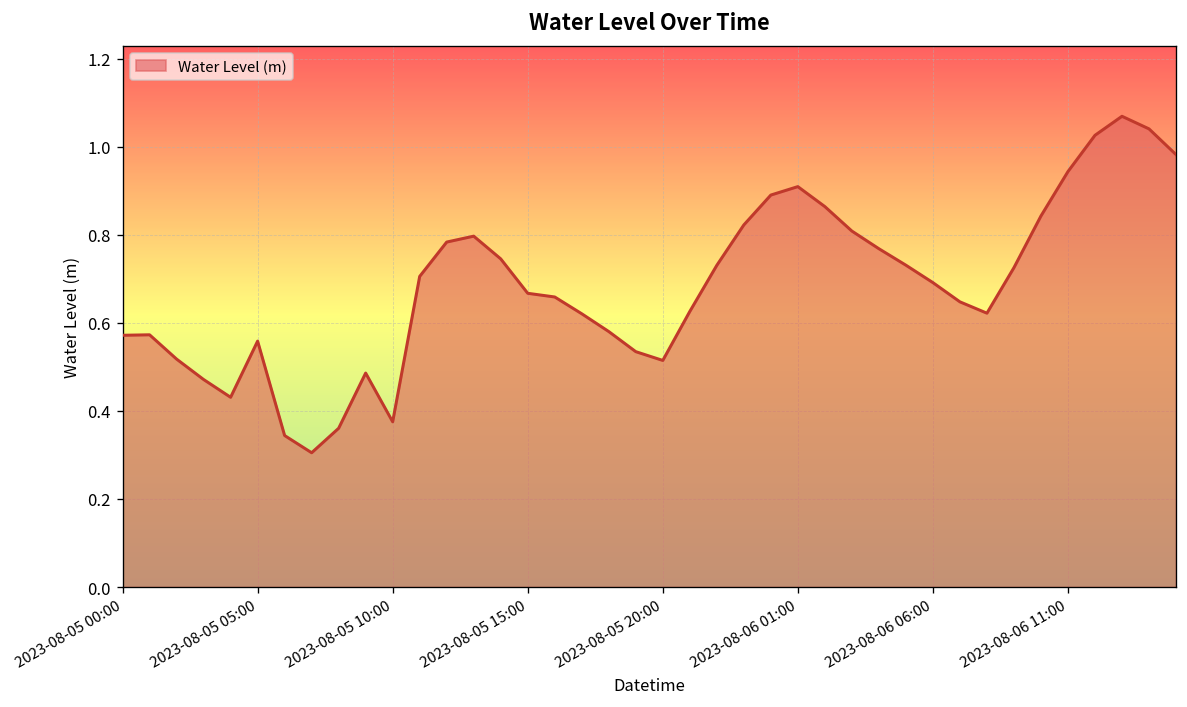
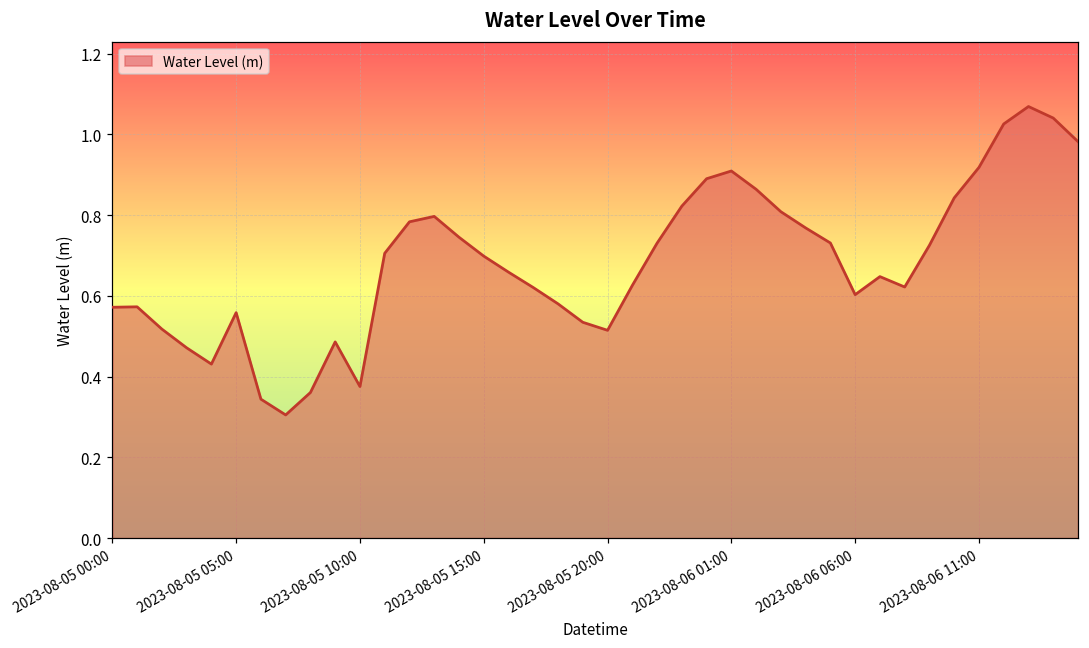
2023-08-05 15:00: 0.67 -> 0.70
2023-08-06 06:00: 0.69 -> 0.60
2023-08-06 11:00: 0.94 -> 0.92
